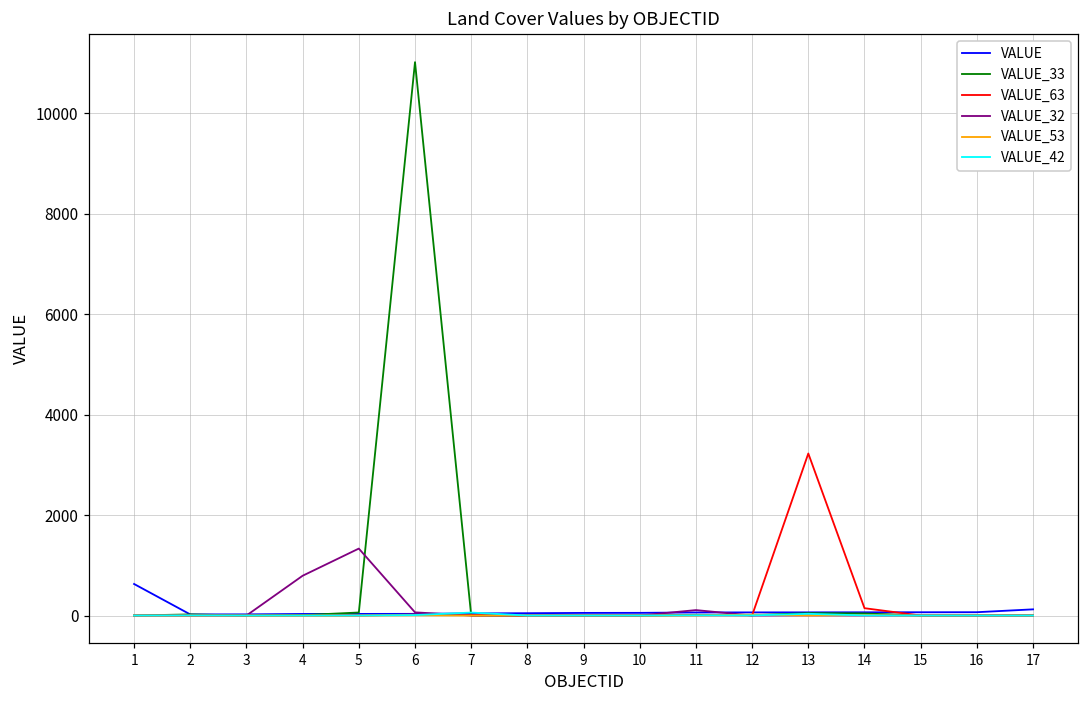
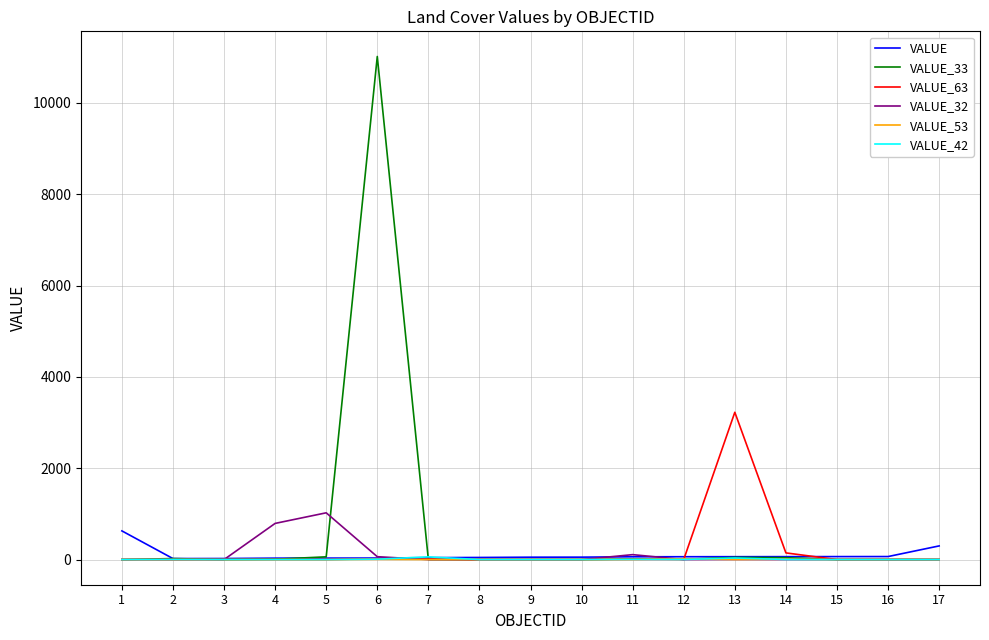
VALUE_32, 5: 1300 -> 1000
VALUE, 17: 100 -> 300
